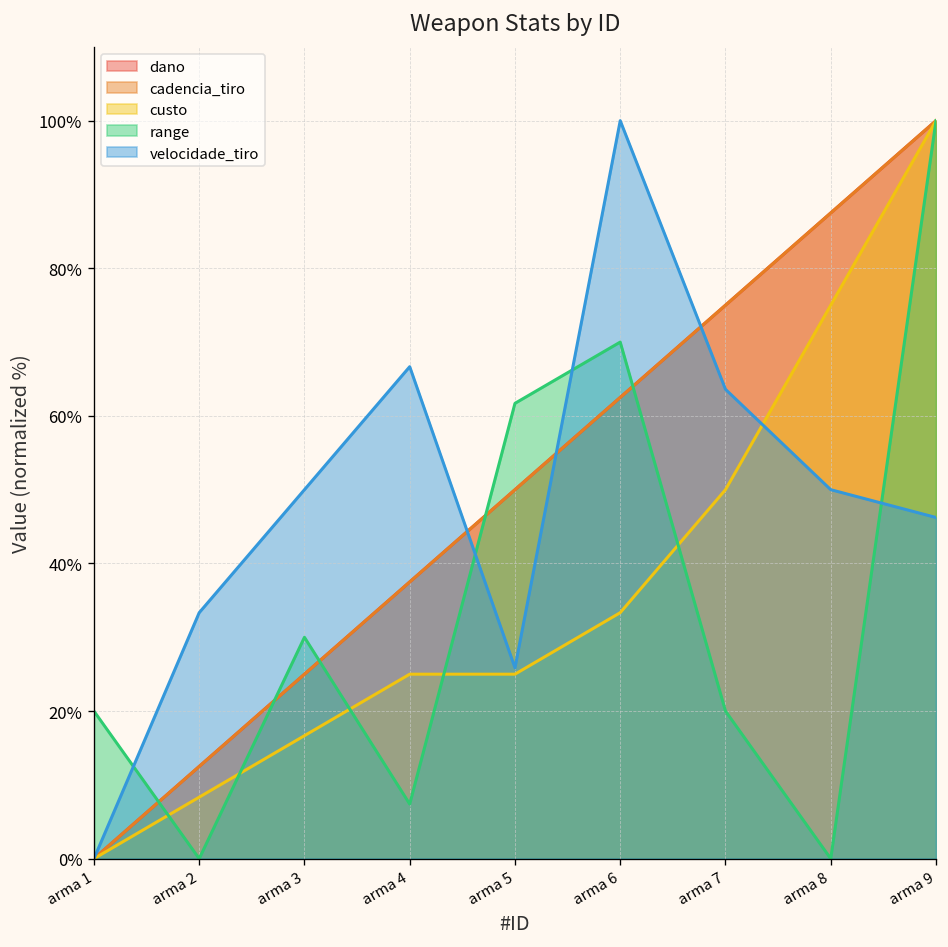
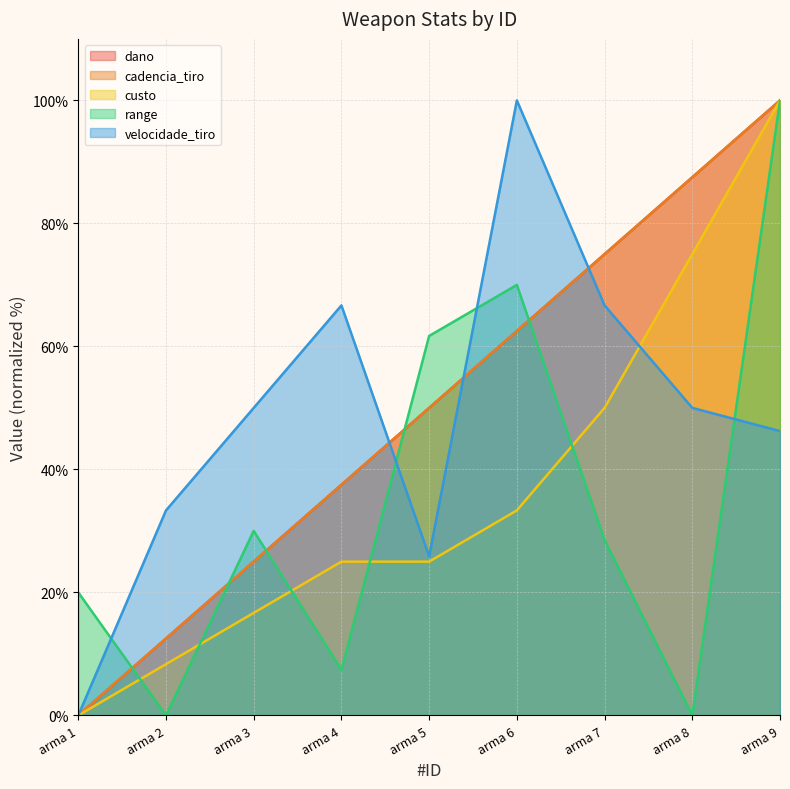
range, arma 7: 20% -> 28%
velocidade_tiro, arma 7: 64% -> 67%
